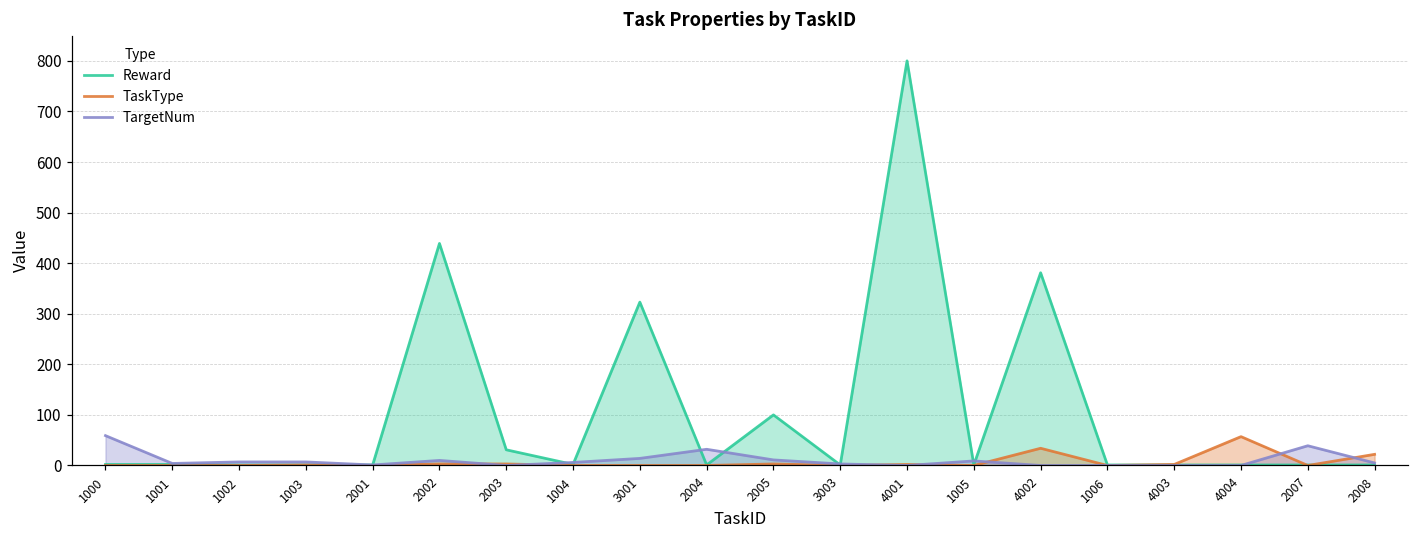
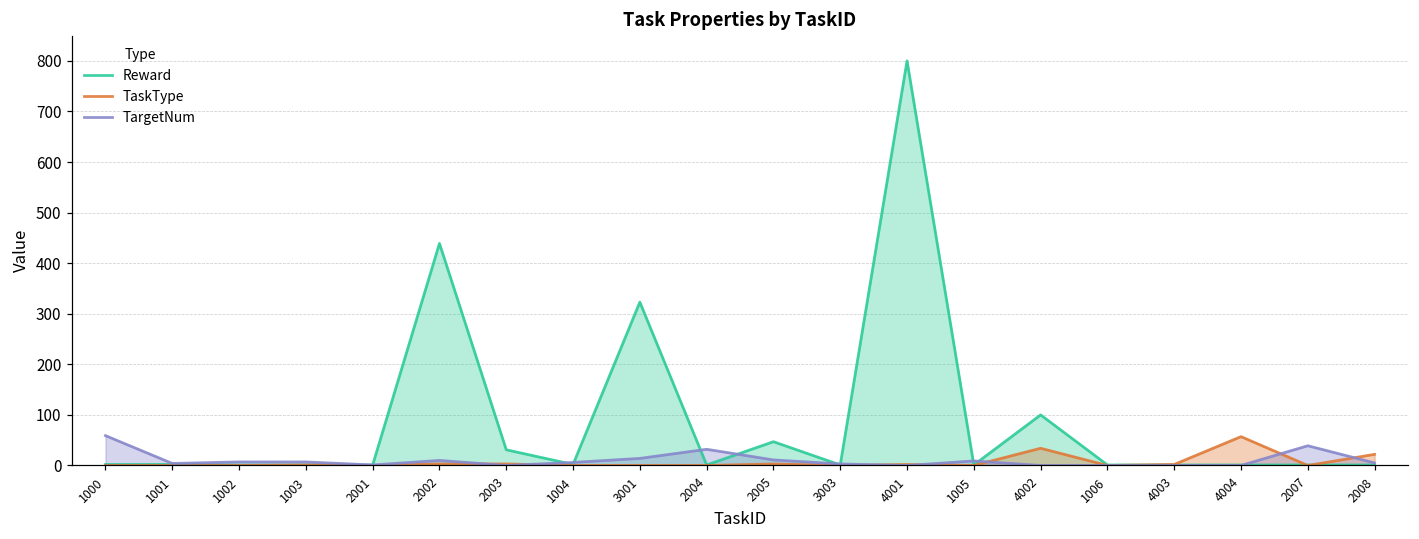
Reward, 2005: 100 -> 50
Reward, 4002: 380 -> 100
